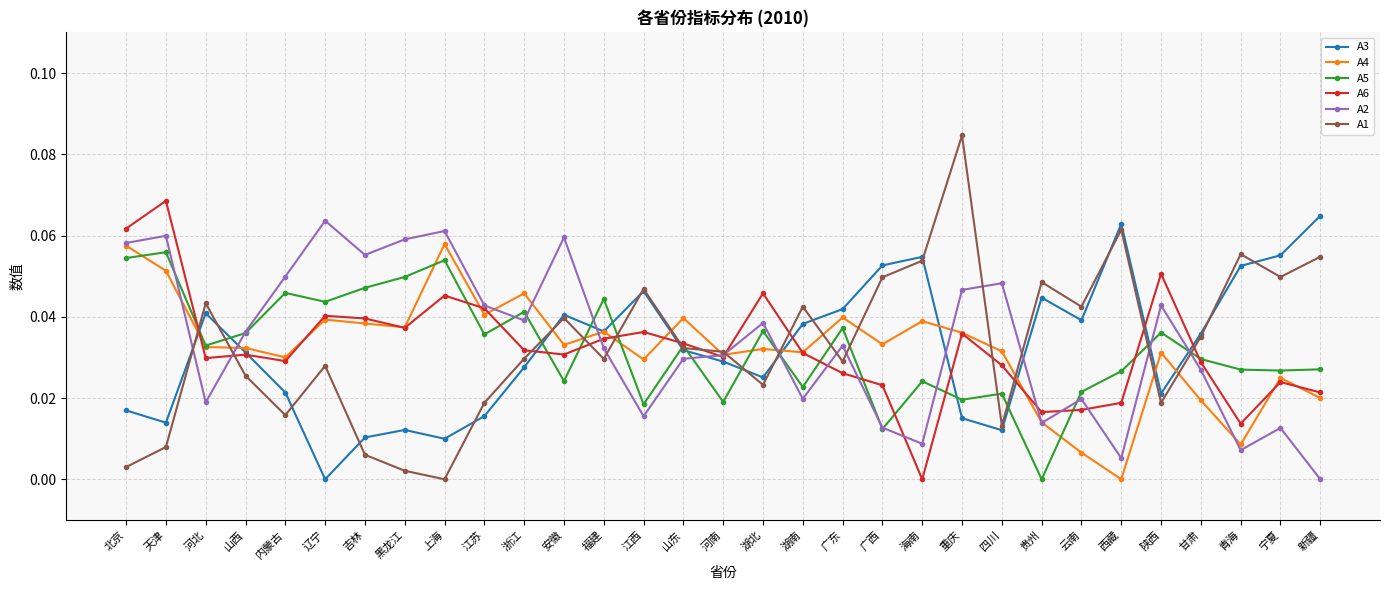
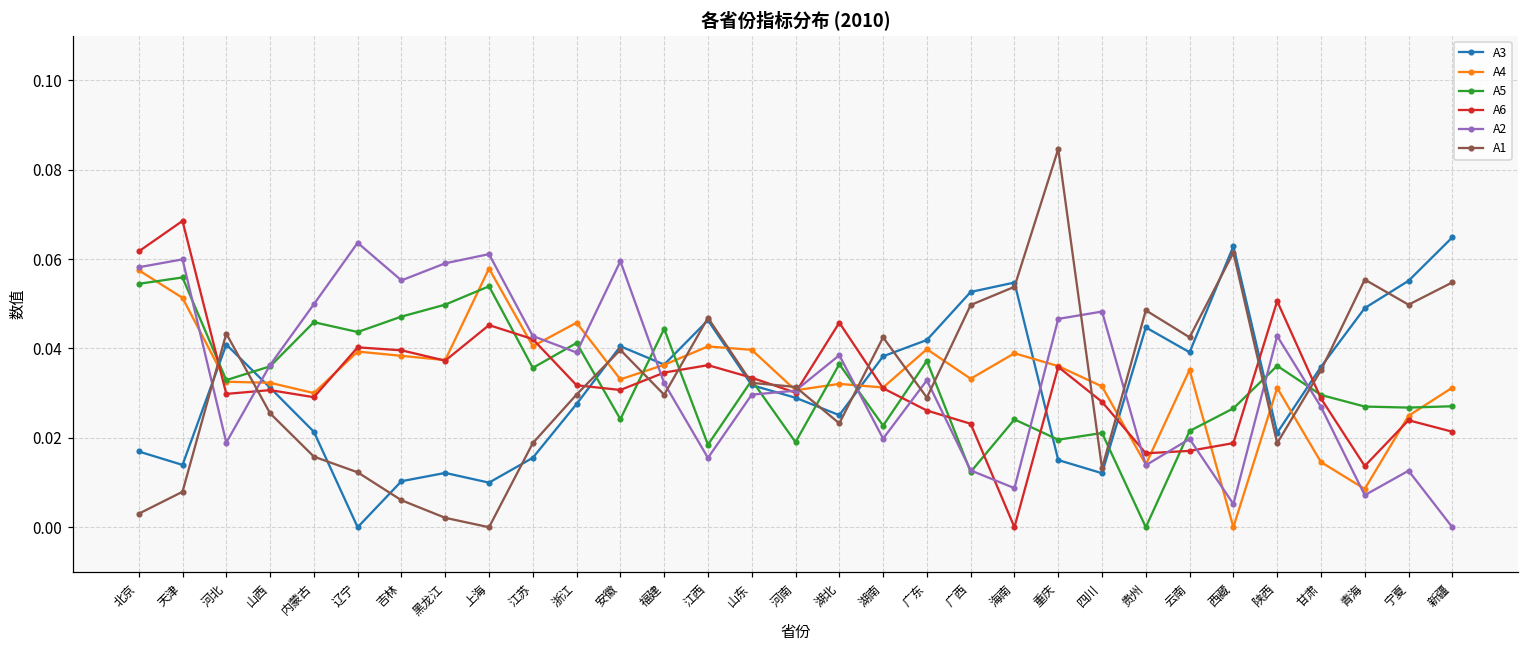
A1, 辽宁: 0.028 -> 0.012
A4, 江西: 0.029 -> 0.040
A4, 云南: 0.007 -> 0.035
A4, 甘肃: 0.019 -> 0.015
A3, 青海: 0.053 -> 0.049
A4, 新疆: 0.020 -> 0.031
